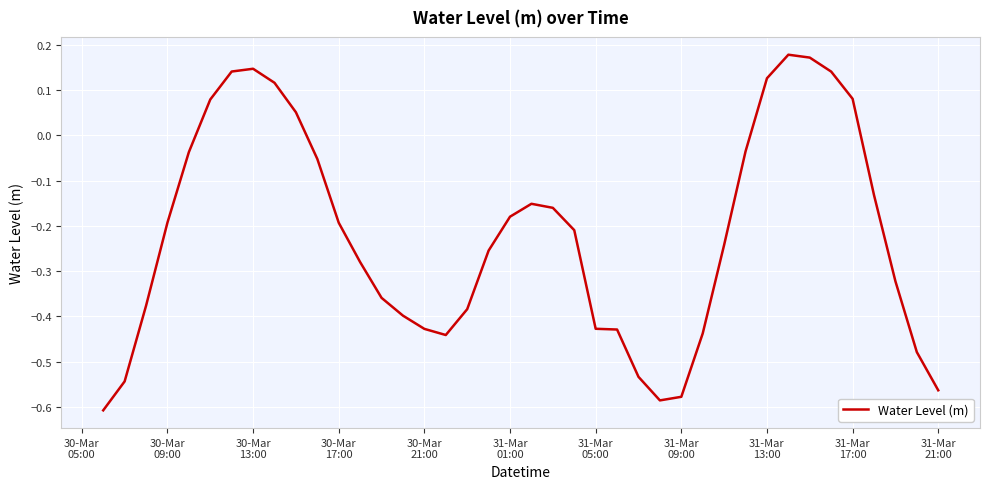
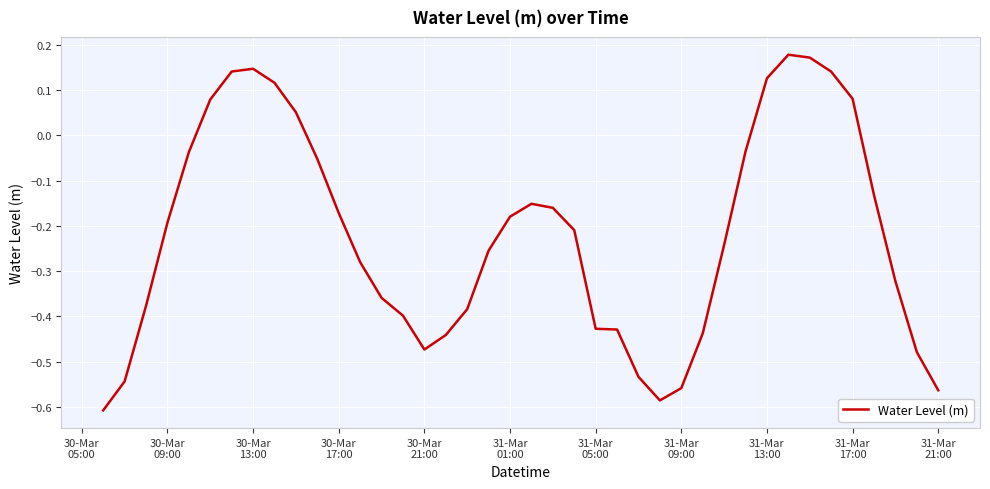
30-Mar 17:00: -0.19 -> -0.17
30-Mar 21:00: -0.43 -> -0.47
31-Mar 09:00: -0.58 -> -0.56
